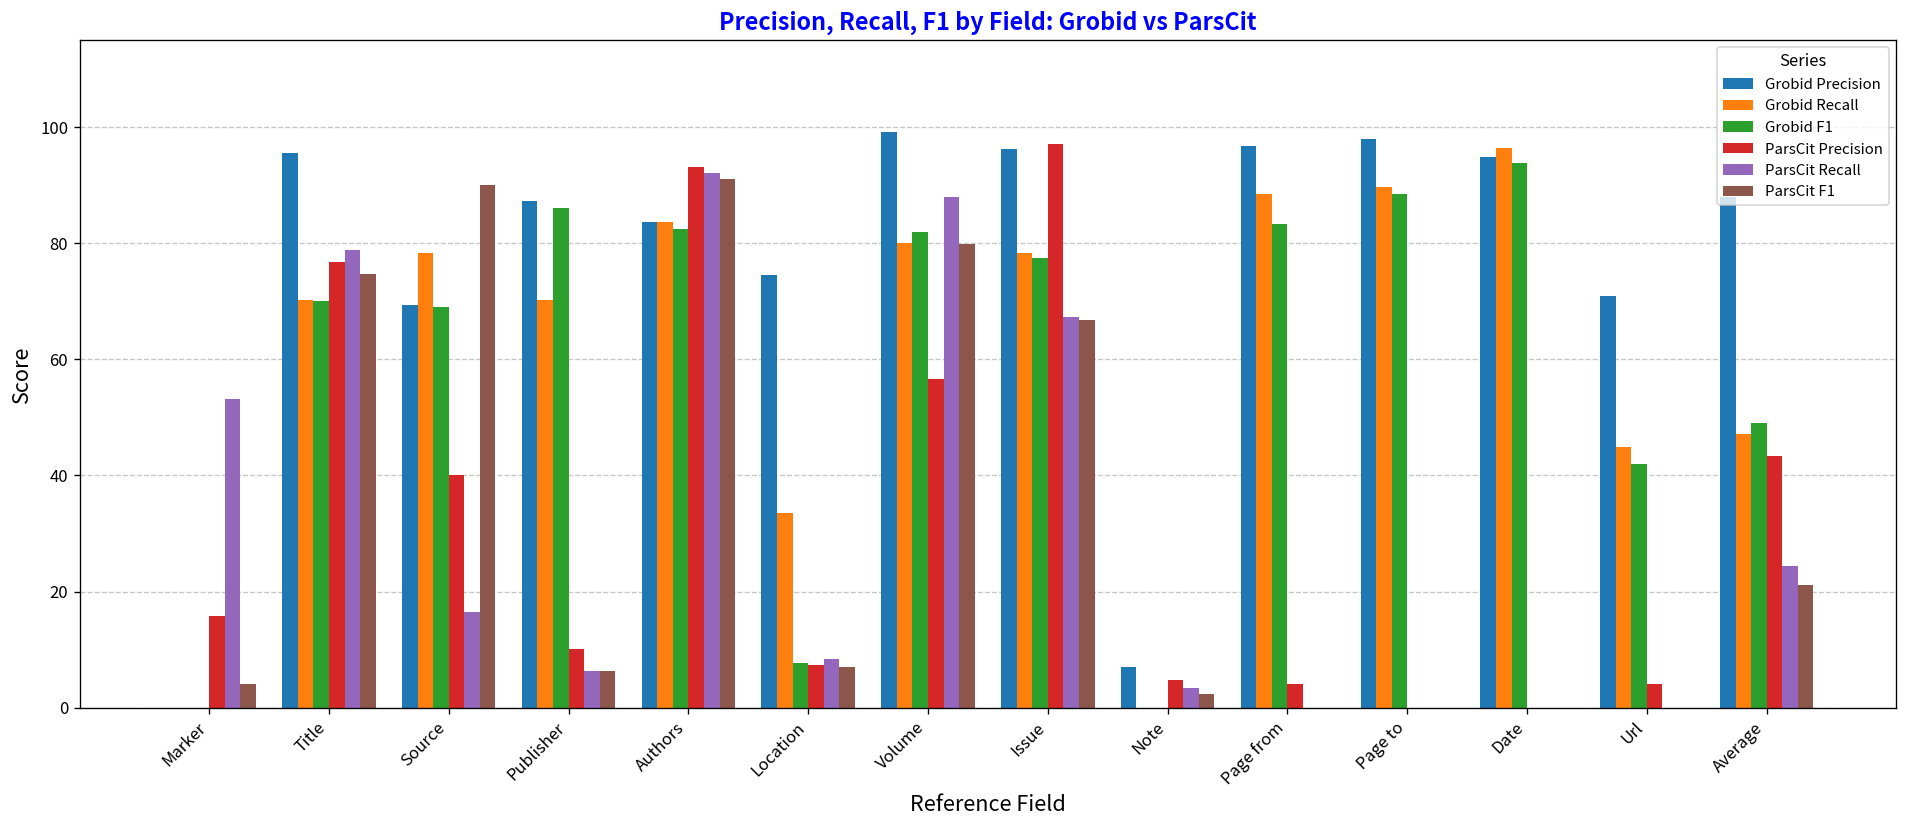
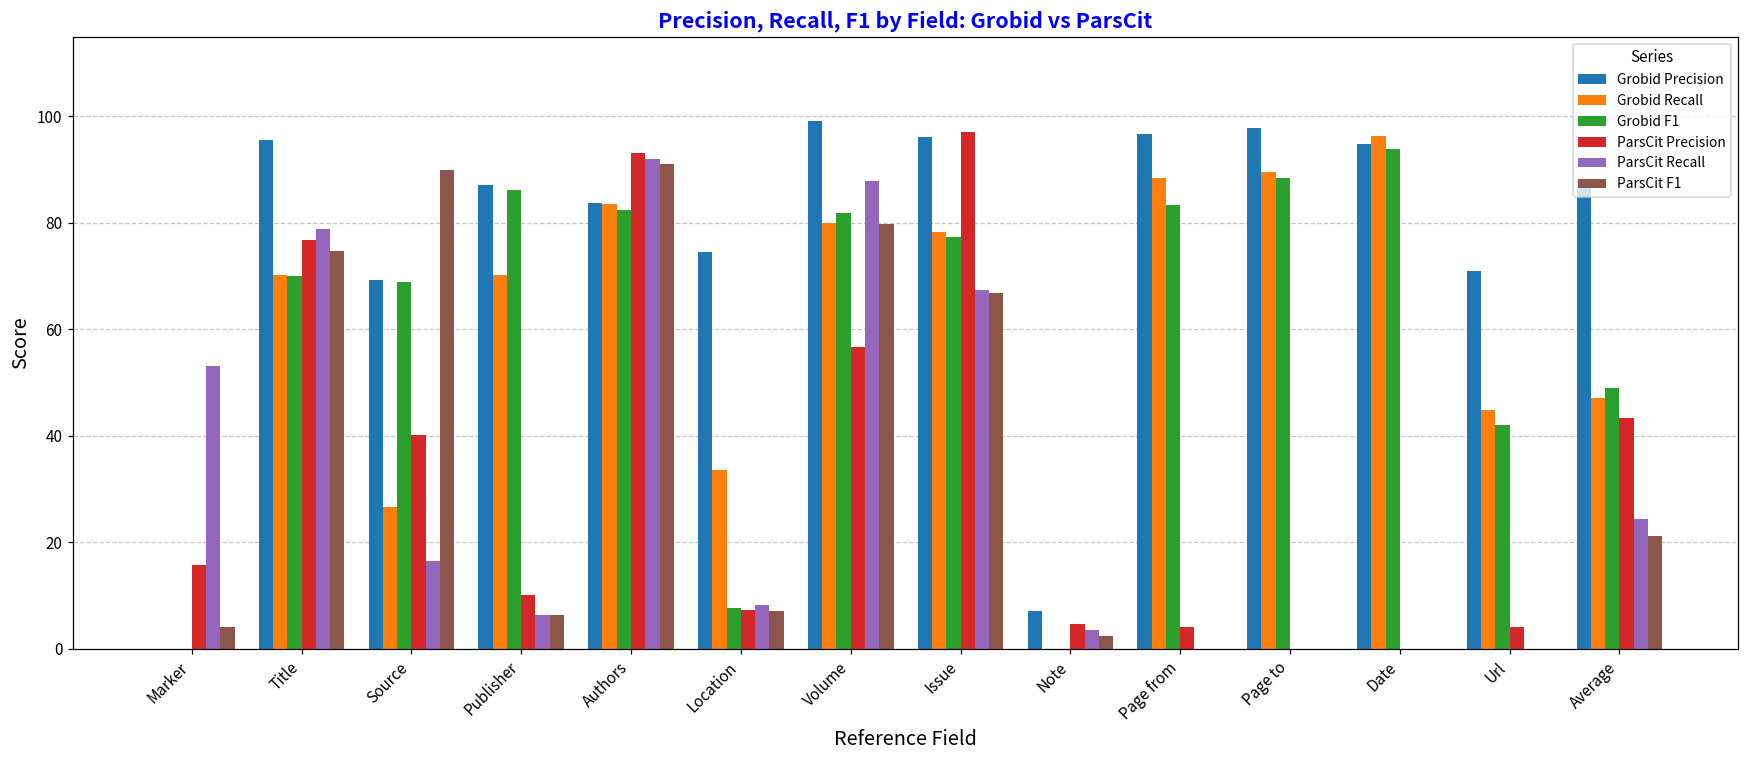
Grobid Recall, Source: 78 -> 27
